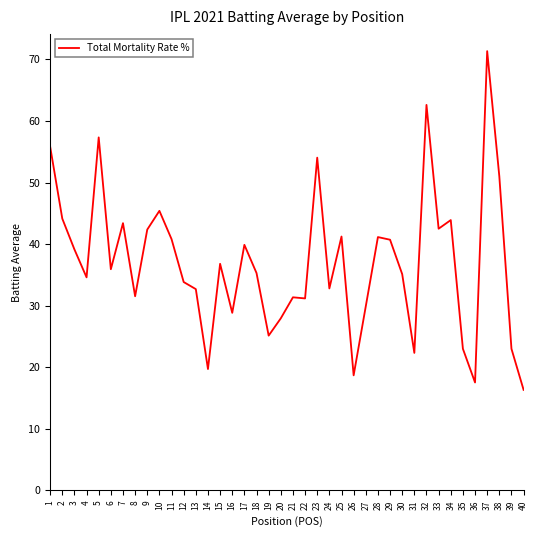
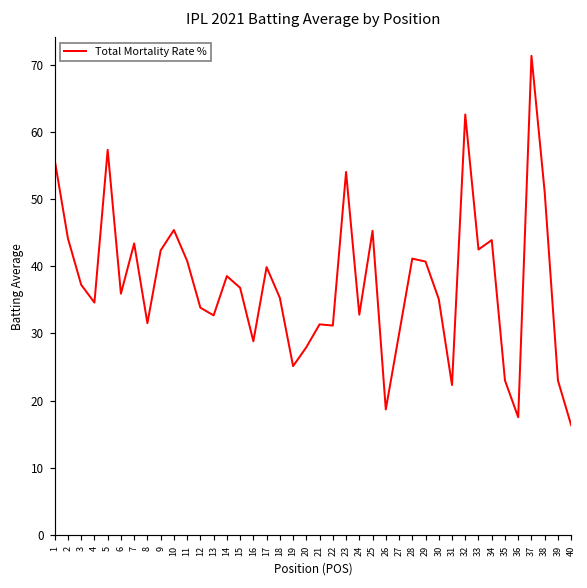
3: 39 -> 37
14: 20 -> 39
25: 41 -> 45
